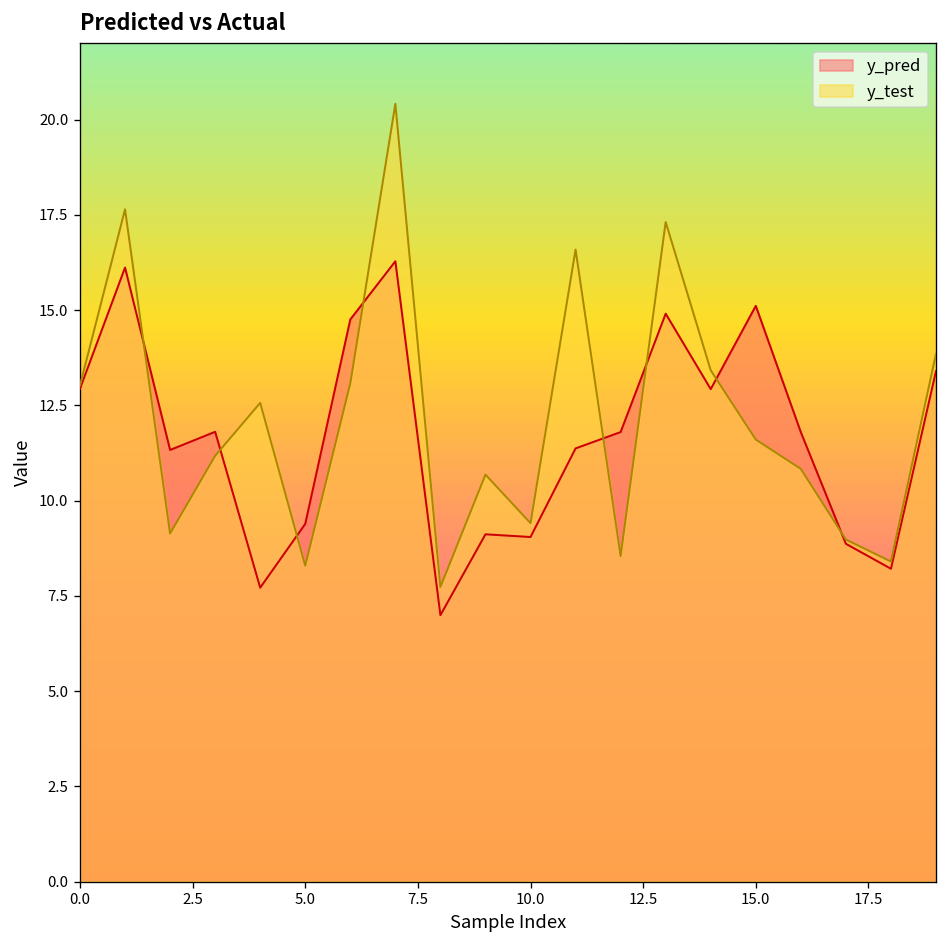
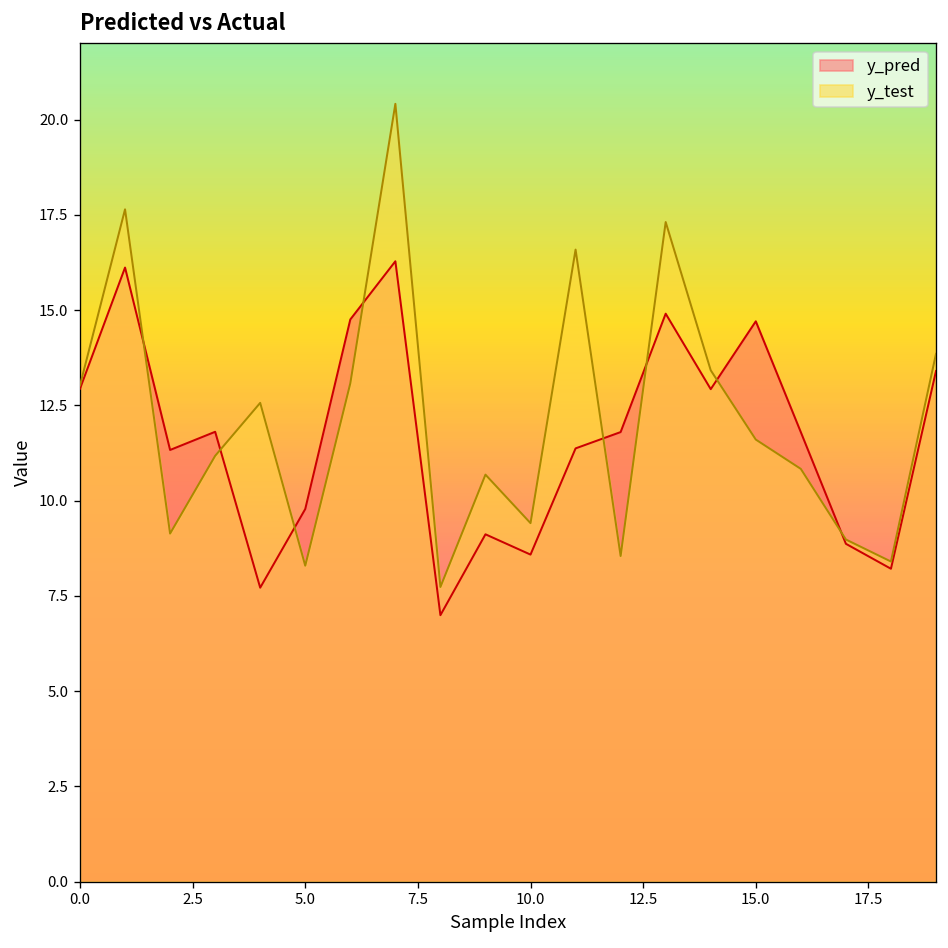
y_pred, 5.0: 9.4 -> 9.8
y_pred, 10.0: 9.0 -> 8.6
y_pred, 15.0: 15.1 -> 14.7
